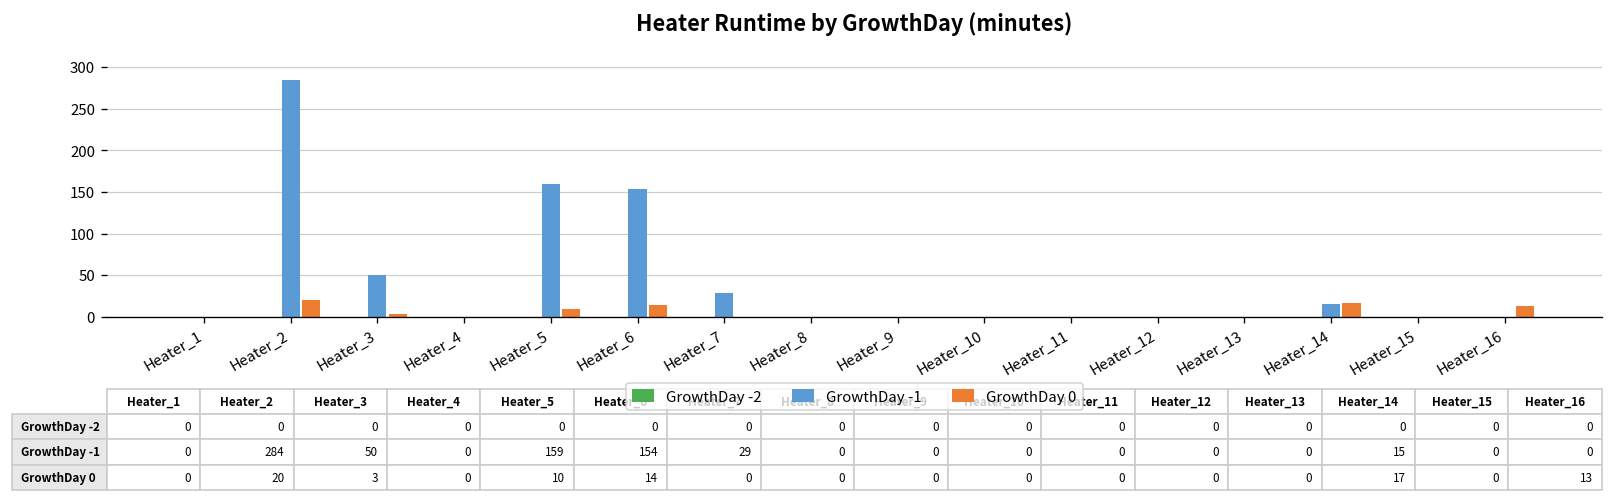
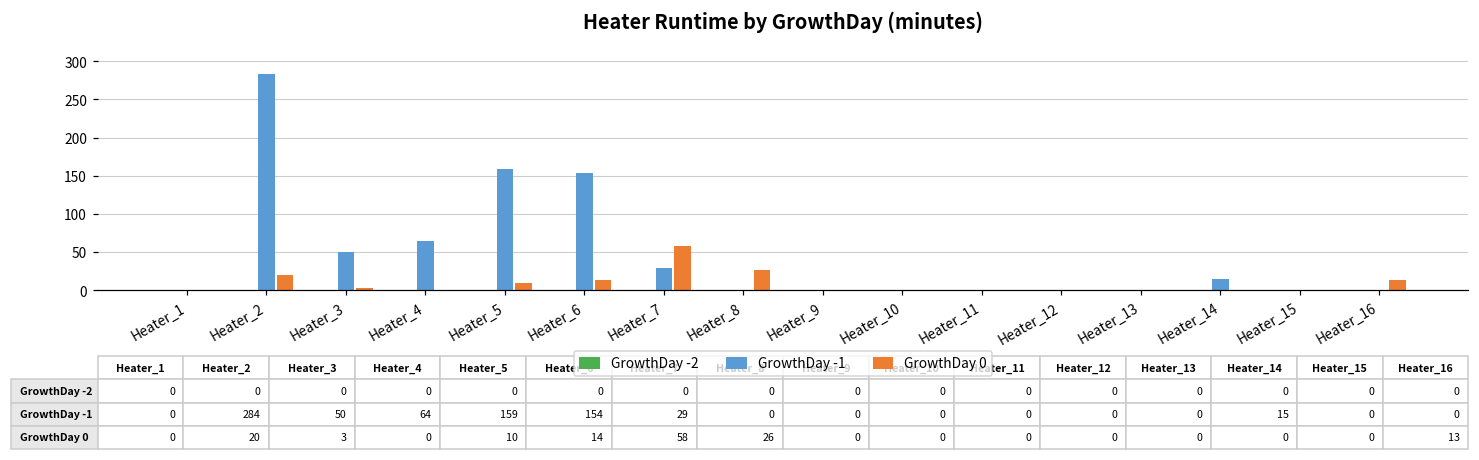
GrowthDay -1, Heater_4: 0 -> 64
GrowthDay 0, Heater_7: 0 -> 58
GrowthDay 0, Heater_8: 0 -> 26
GrowthDay 0, Heater_14: 17 -> 0
